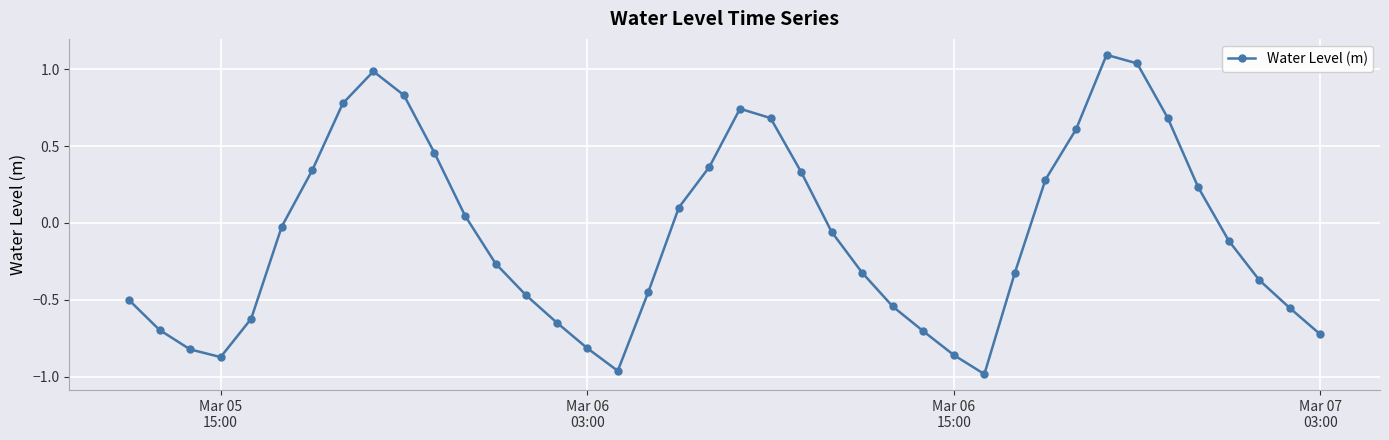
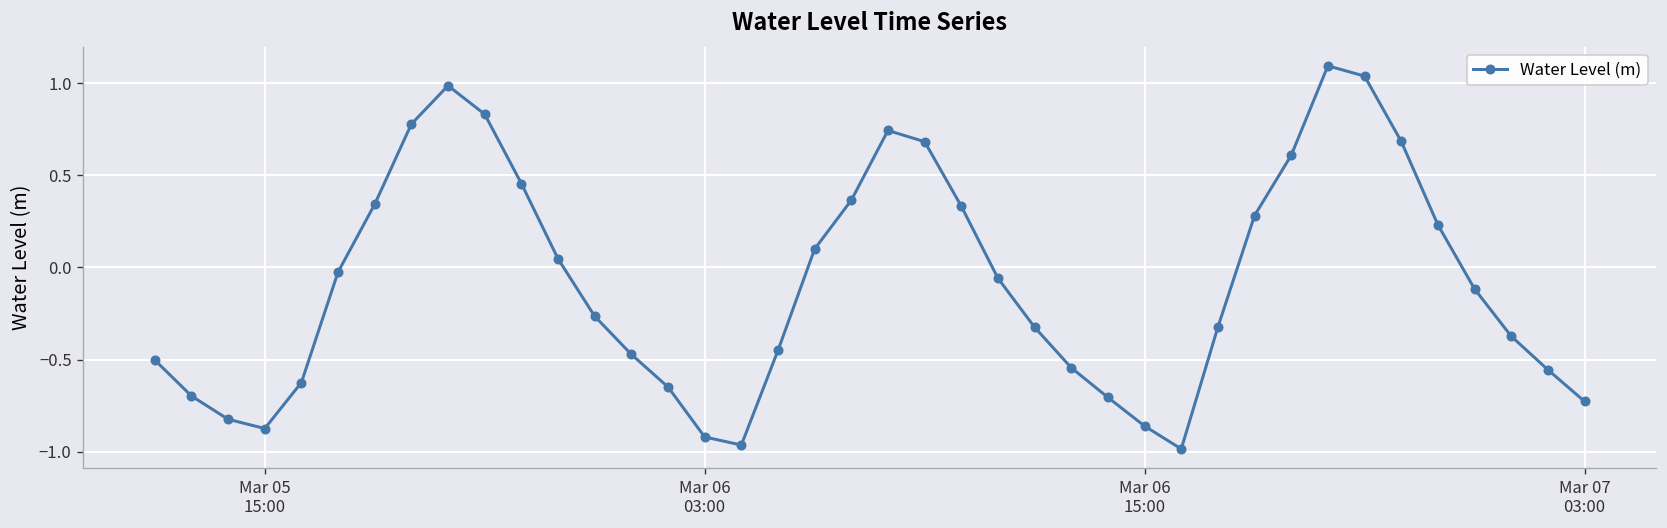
Mar 06 03:00: -0.82 -> -0.92
